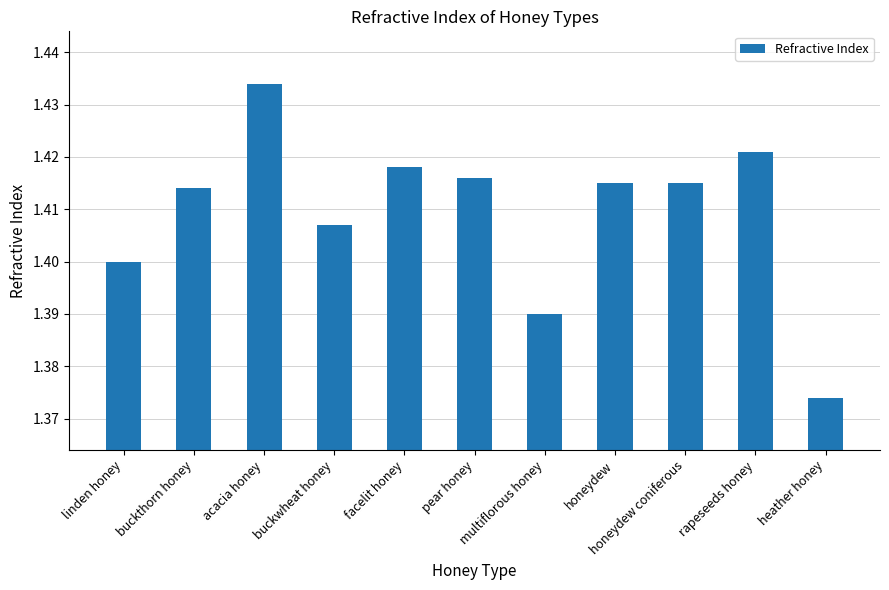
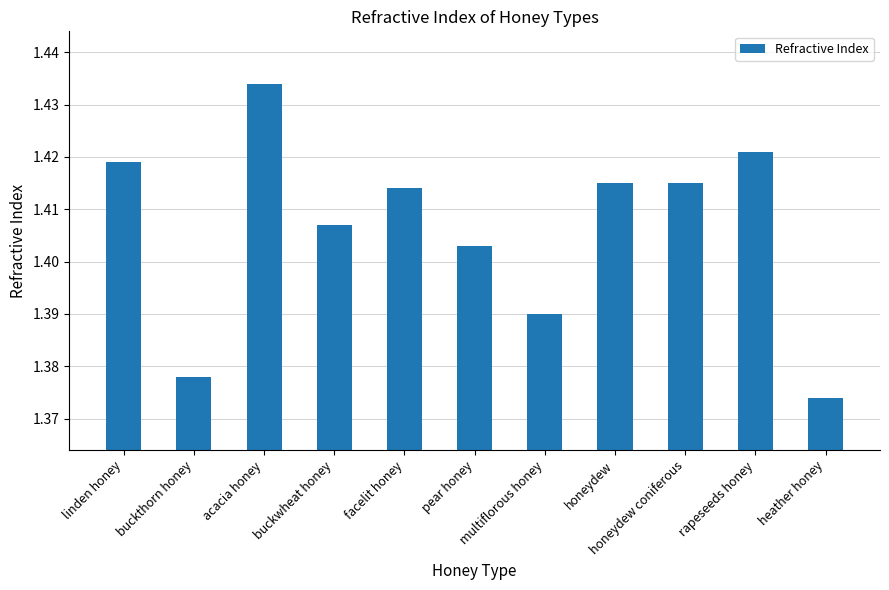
linden honey: 1.400 -> 1.419
buckthorn honey: 1.414 -> 1.378
facelit honey: 1.418 -> 1.414
pear honey: 1.416 -> 1.403
